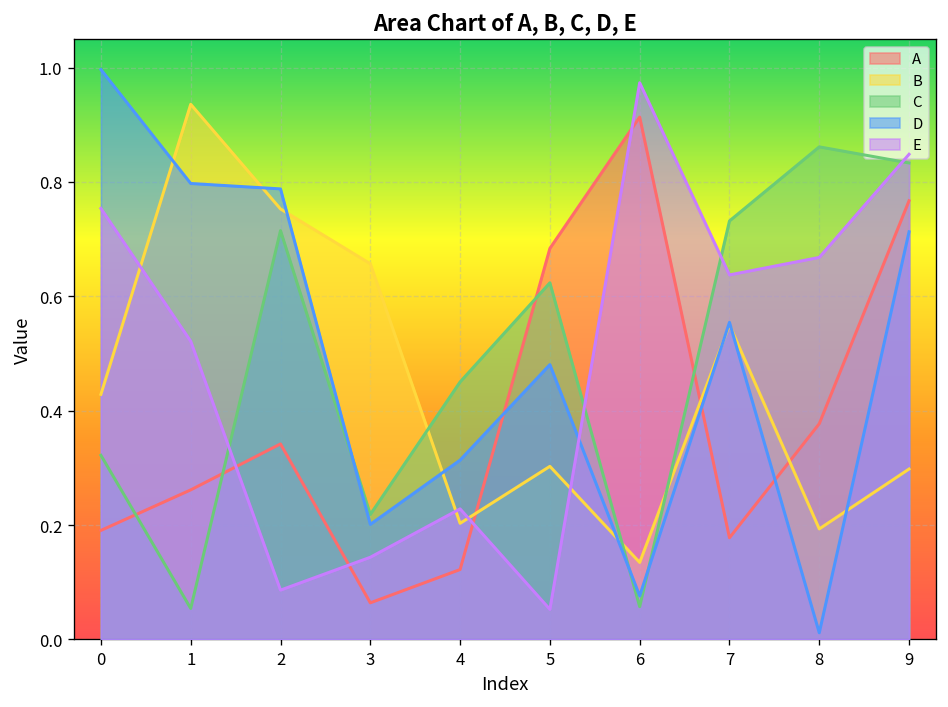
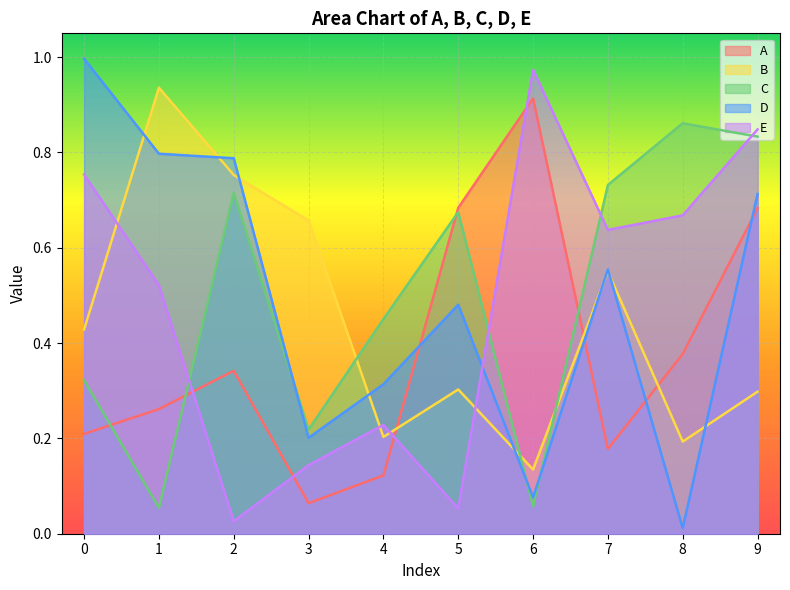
A, 0: 0.19 -> 0.21
E, 2: 0.09 -> 0.03
C, 5: 0.62 -> 0.67
A, 9: 0.77 -> 0.68
